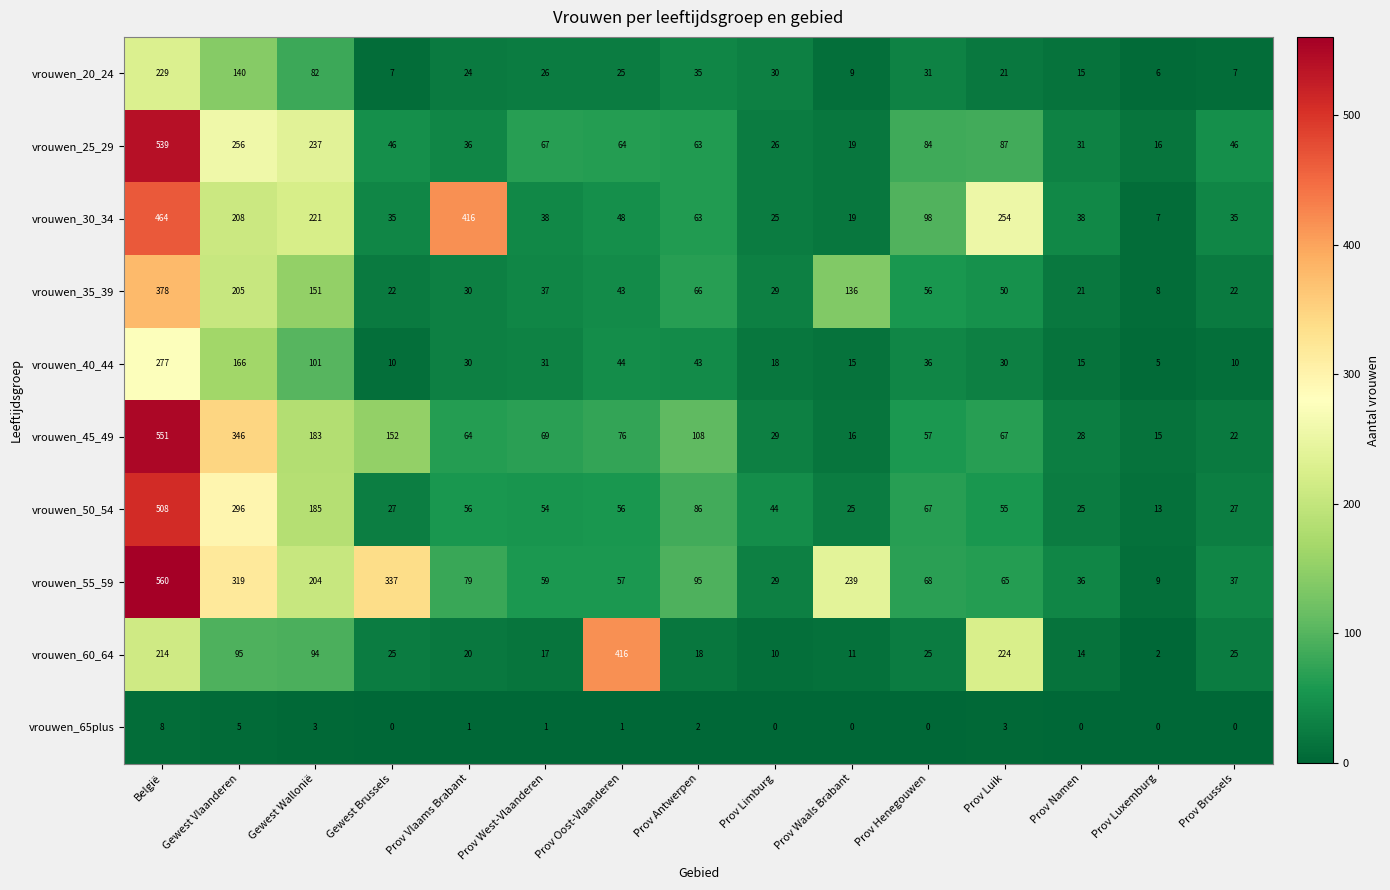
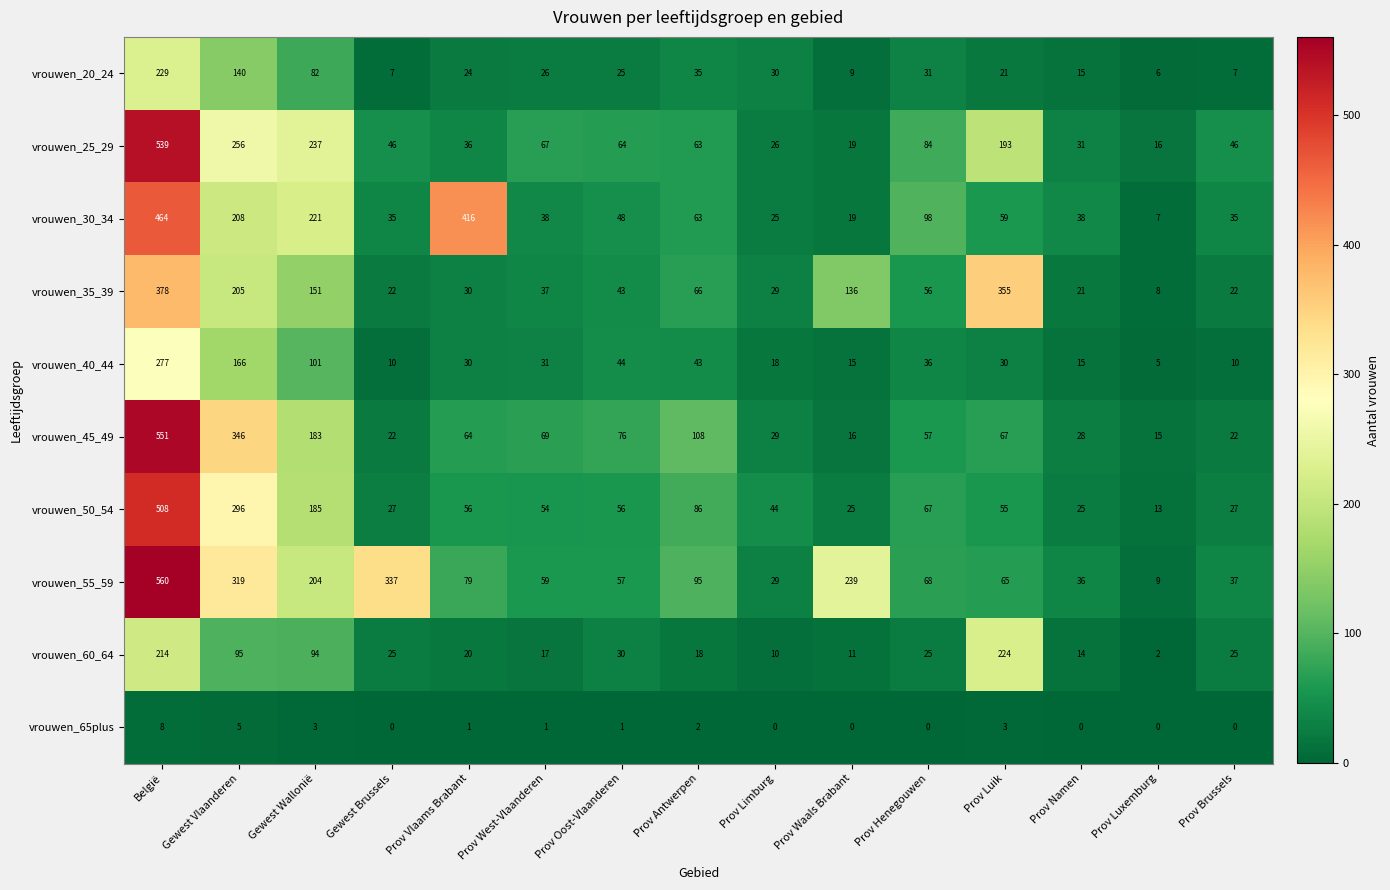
vrouwen_25_29, Prov Luik: 87 -> 193
vrouwen_30_34, Prov Luik: 254 -> 59
vrouwen_35_39, Prov Luik: 50 -> 355
vrouwen_45_49, Gewest Brussels: 152 -> 22
vrouwen_60_64, Prov Oost-Vlaanderen: 416 -> 30
